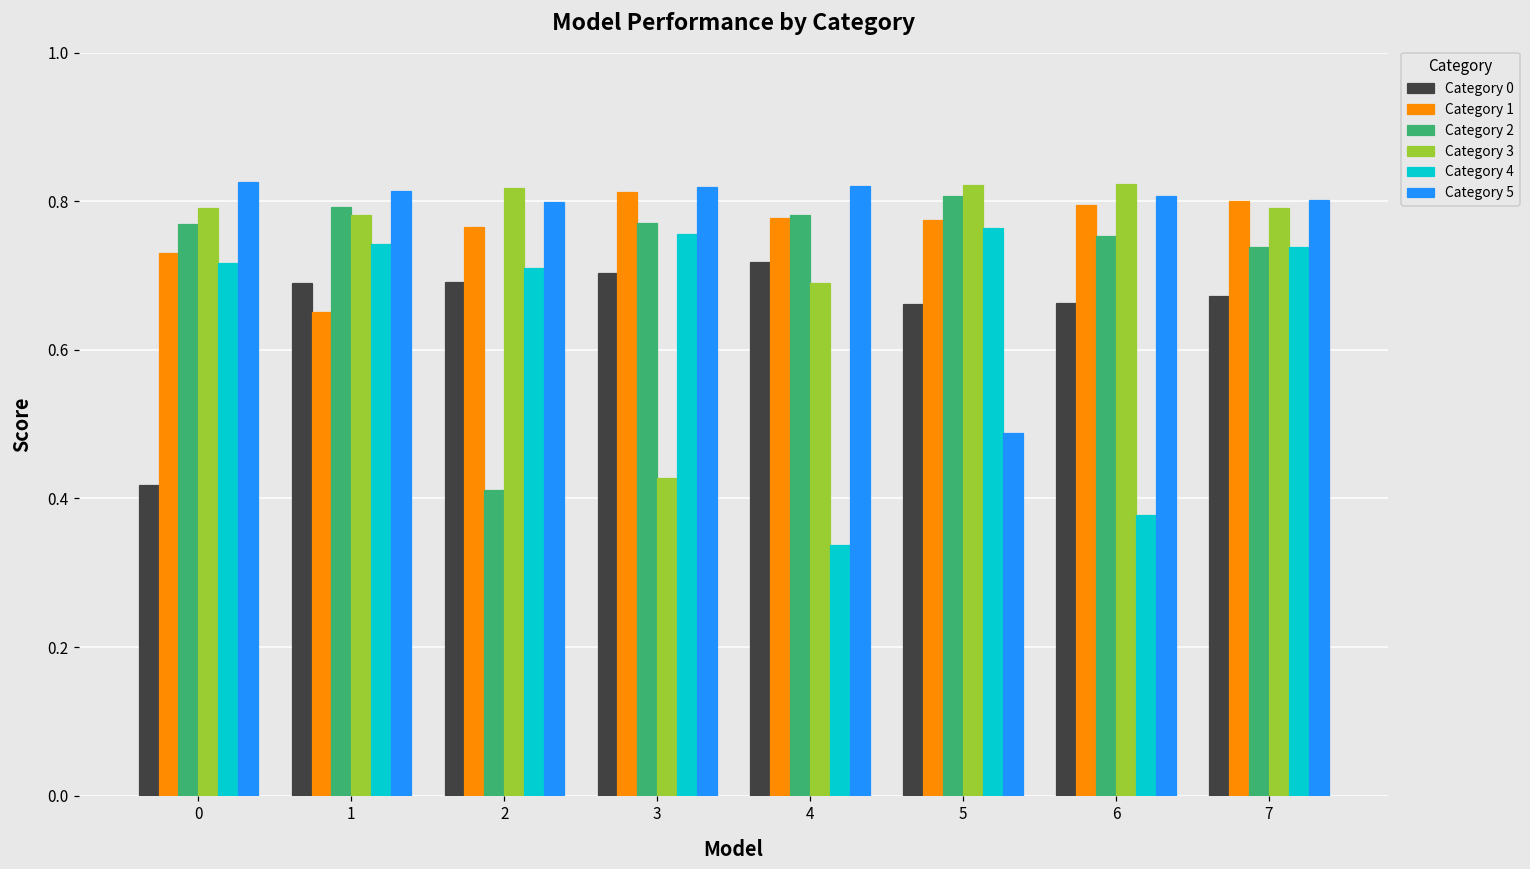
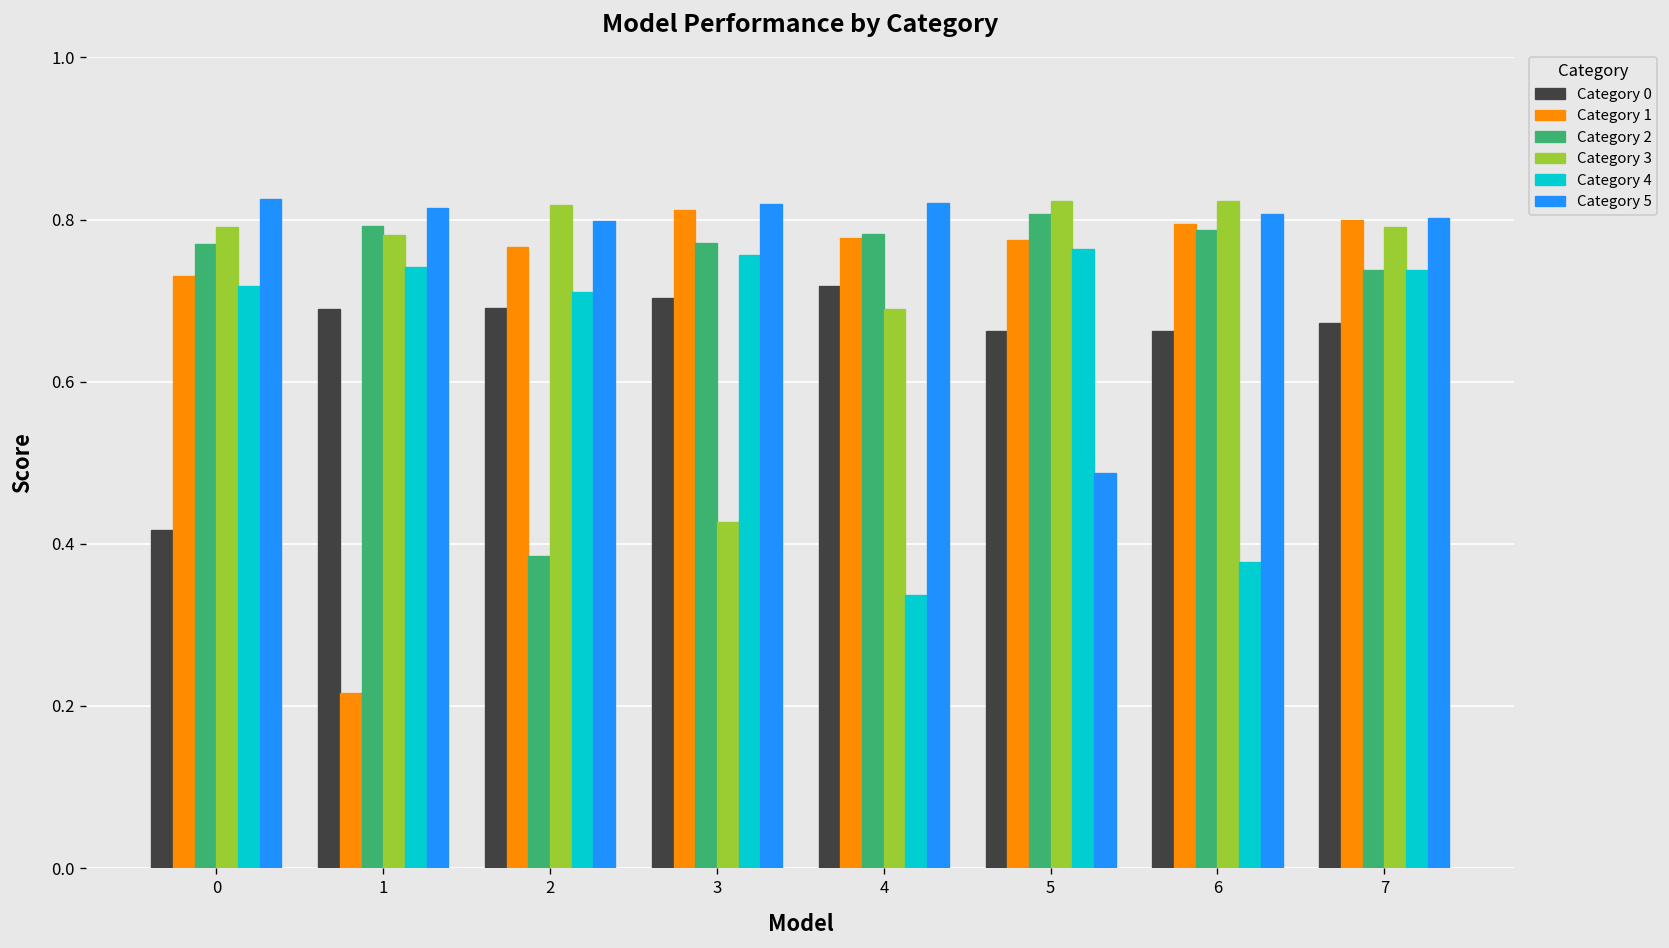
Category 1, 1: 0.65 -> 0.22
Category 2, 2: 0.41 -> 0.39
Category 2, 6: 0.75 -> 0.79
